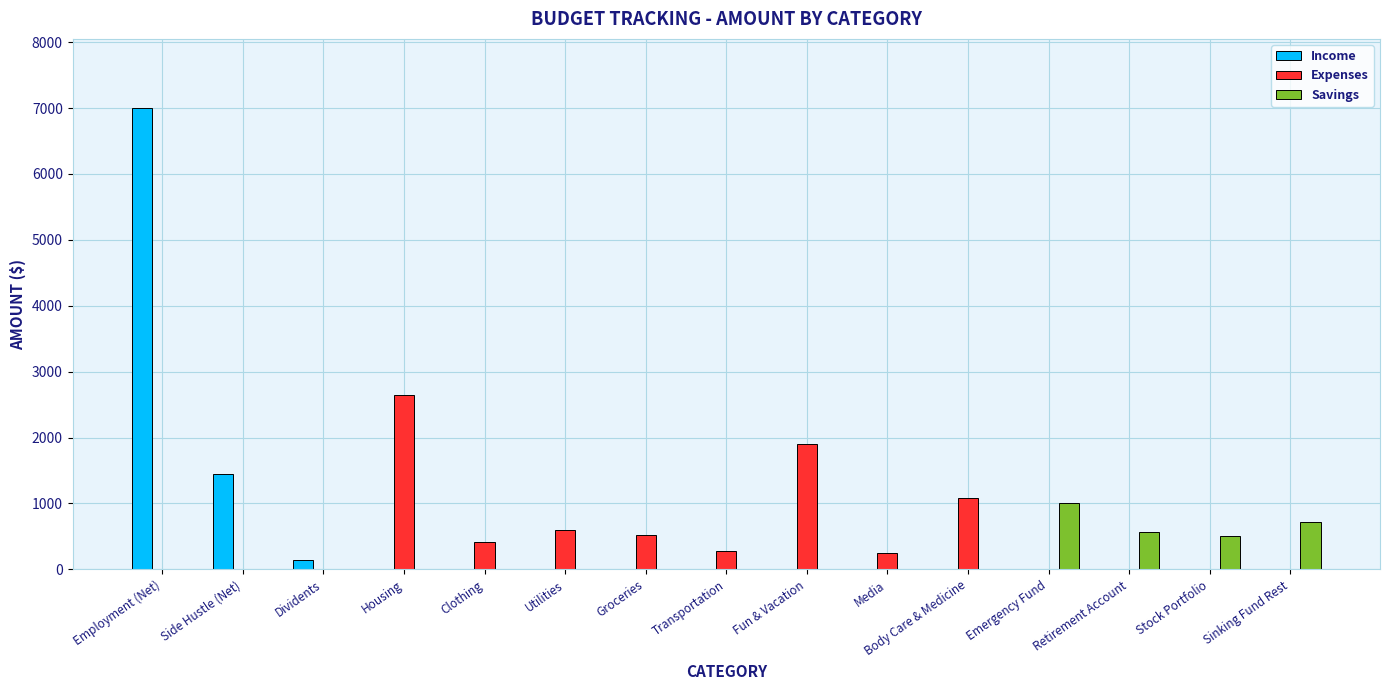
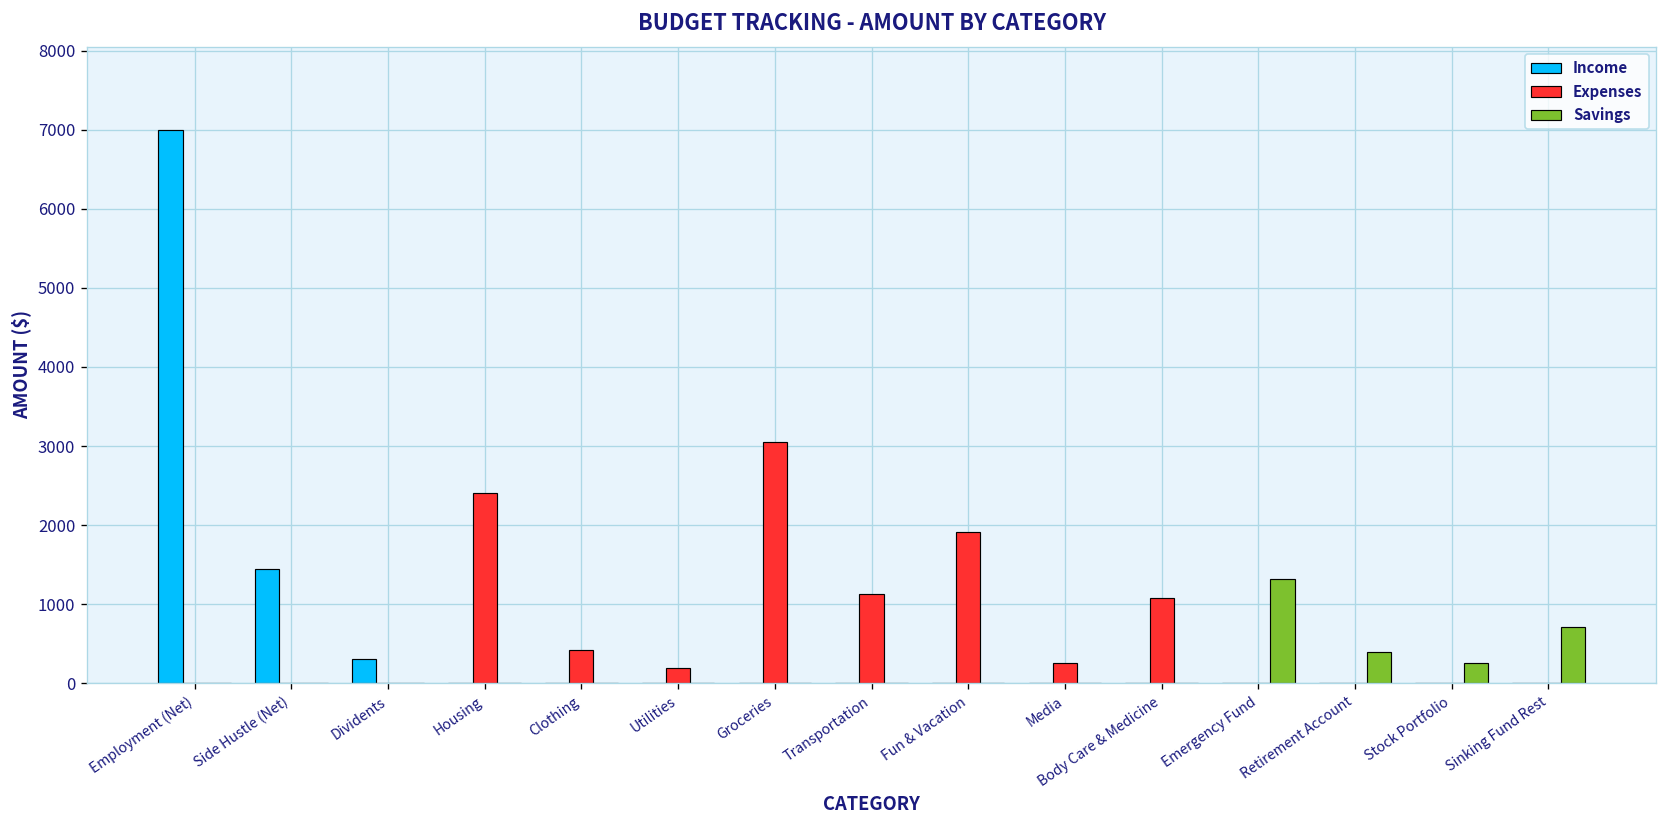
Income, Dividents: 200 -> 300
Expenses, Housing: 2700 -> 2400
Expenses, Utilities: 600 -> 200
Expenses, Groceries: 500 -> 3100
Expenses, Transportation: 300 -> 1100
Savings, Emergency Fund: 1000 -> 1300
Savings, Retirement Account: 600 -> 400
Savings, Stock Portfolio: 500 -> 300
